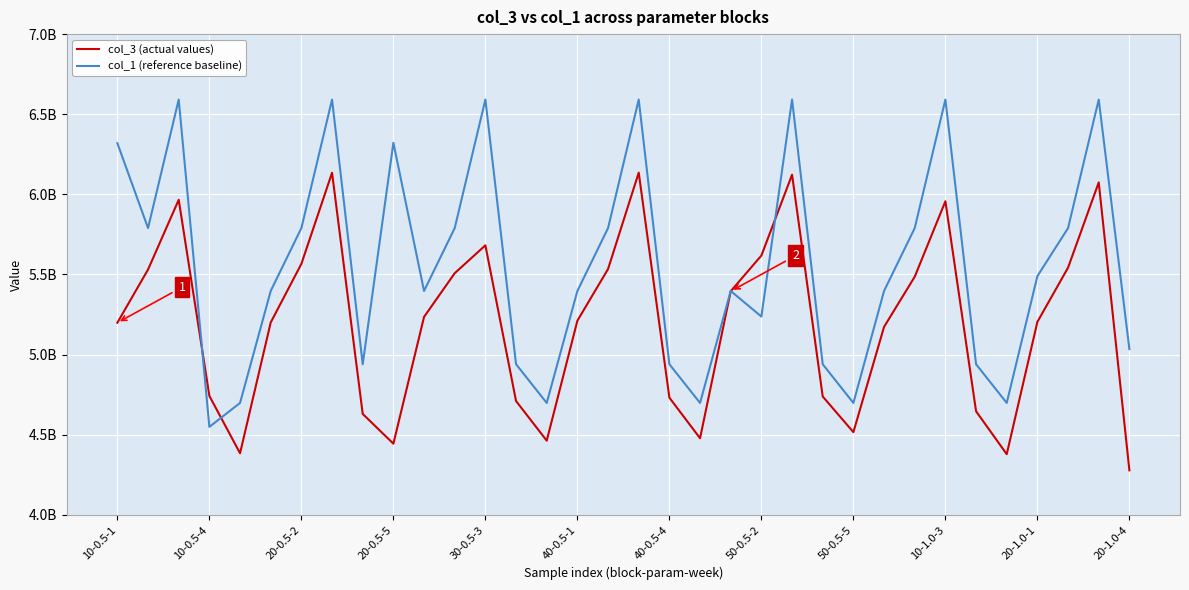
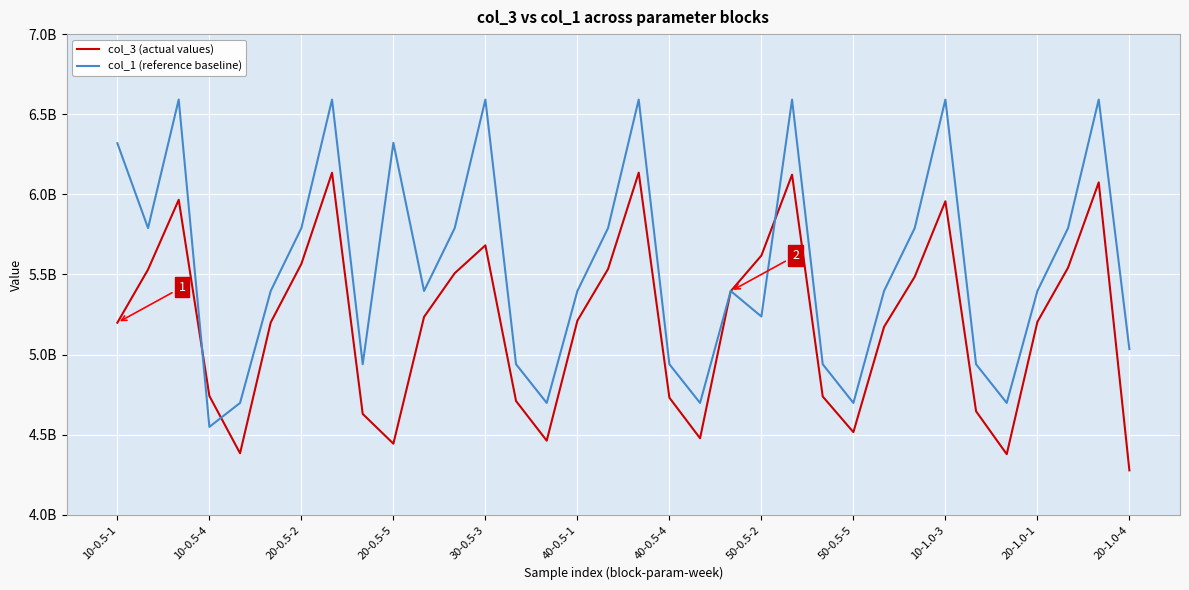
col_1 (reference baseline), 20-1.0-1: 5490000000 -> 5400000000
